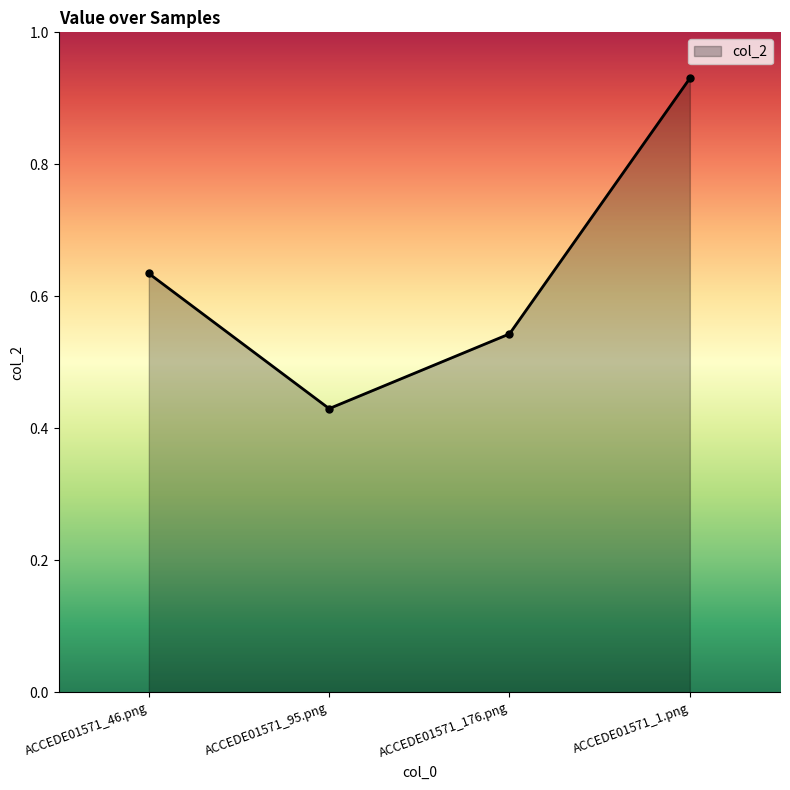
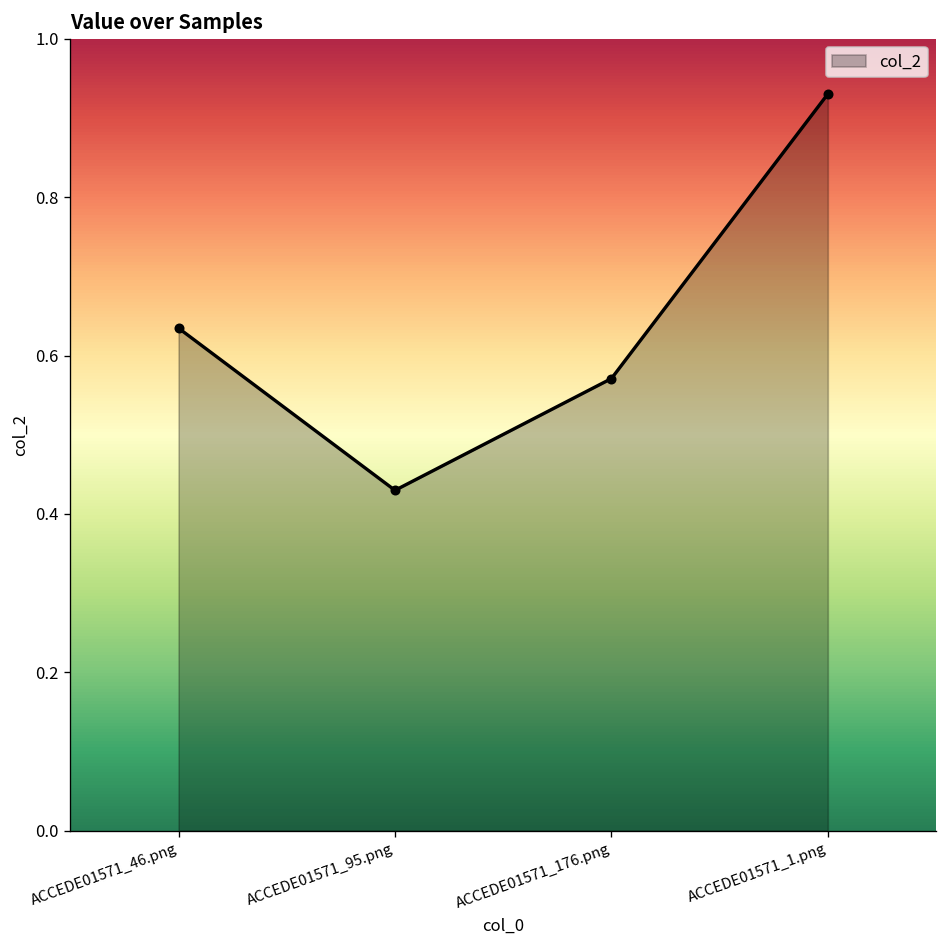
ACCEDE01571_176.png: 0.54 -> 0.57
